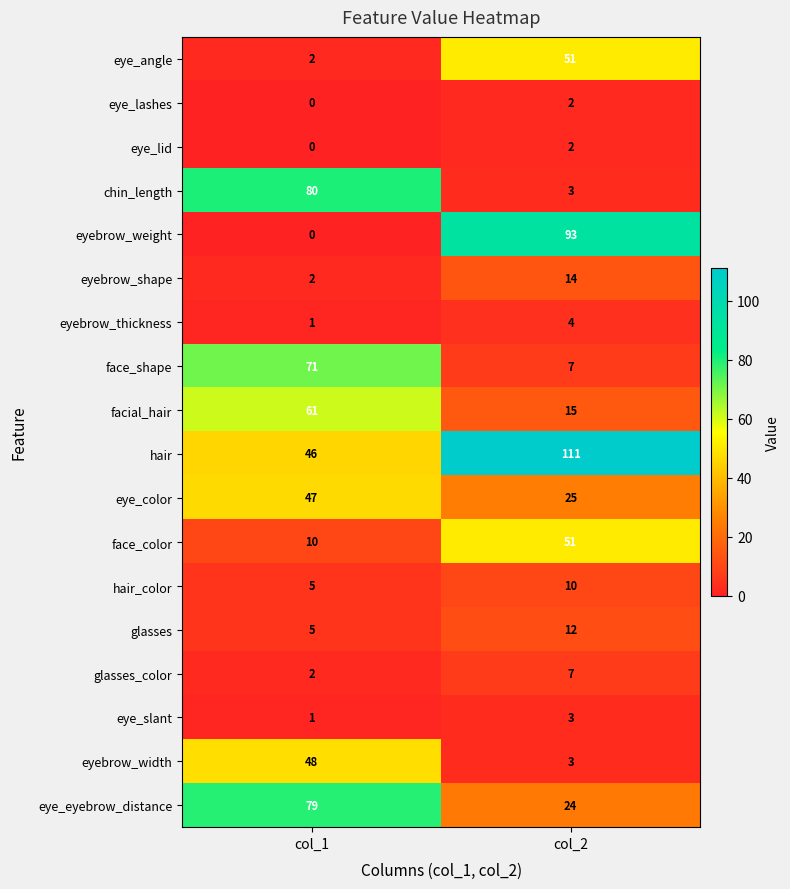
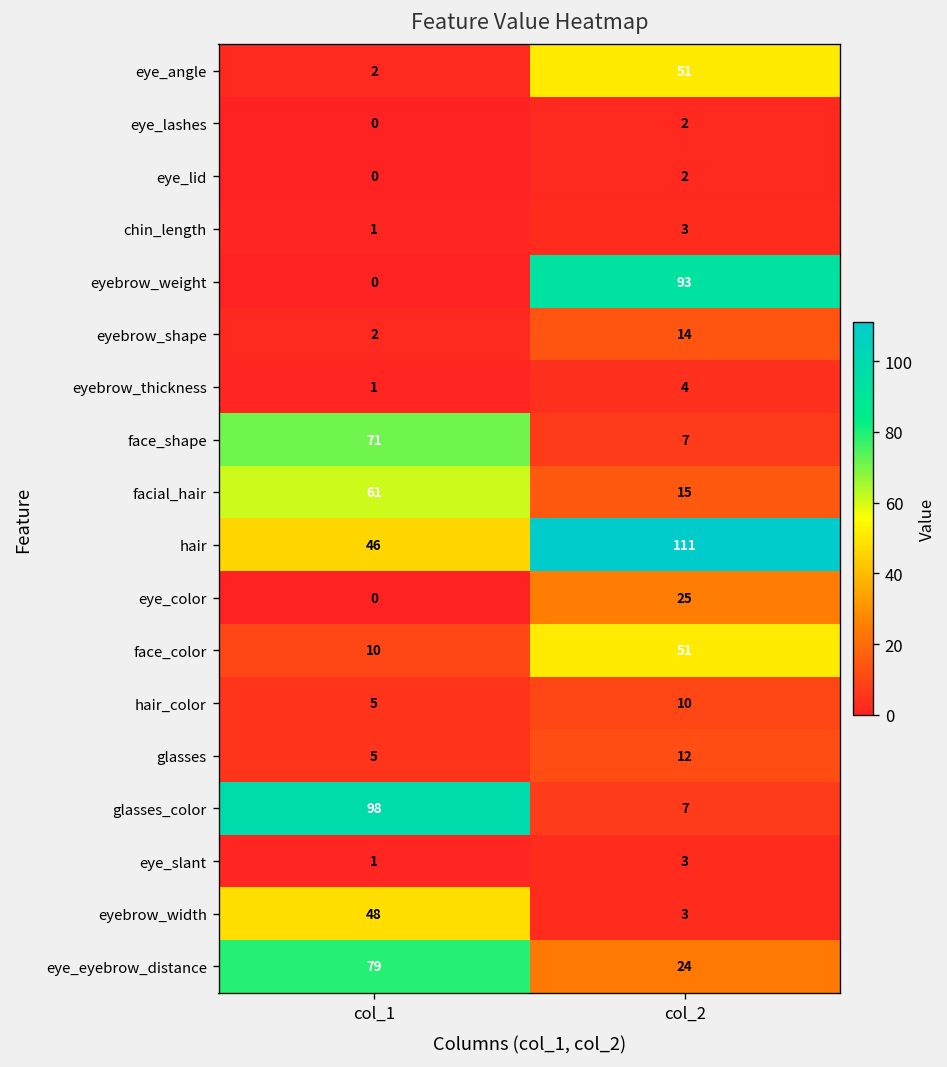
chin_length, col_1: 80 -> 1
eye_color, col_1: 47 -> 0
glasses_color, col_1: 2 -> 98
